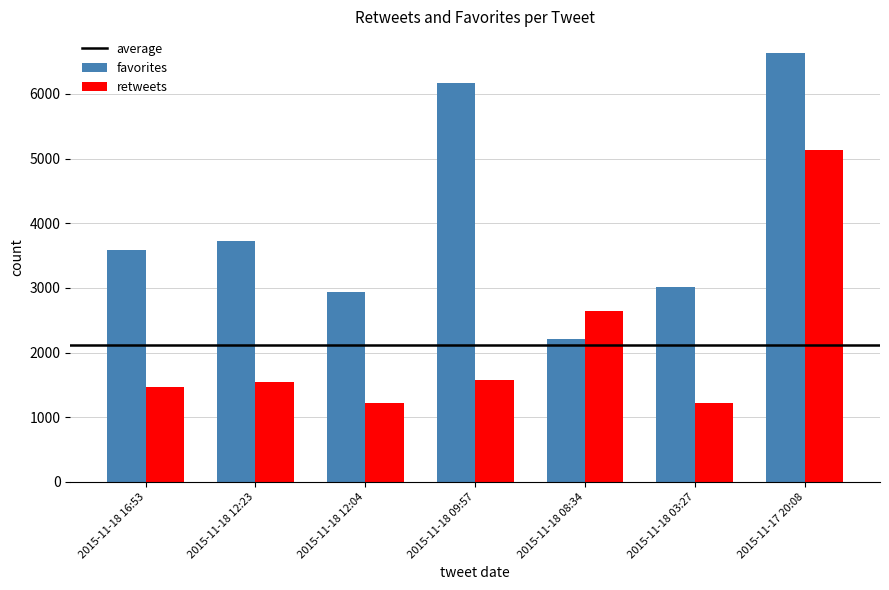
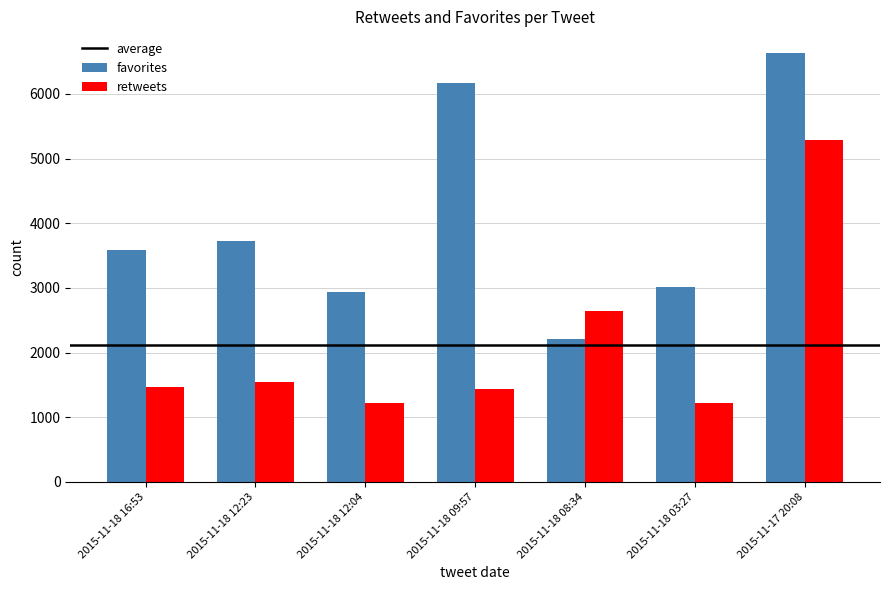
retweets, 2015-11-18 09:57: 1600 -> 1400
retweets, 2015-11-17 20:08: 5100 -> 5300
